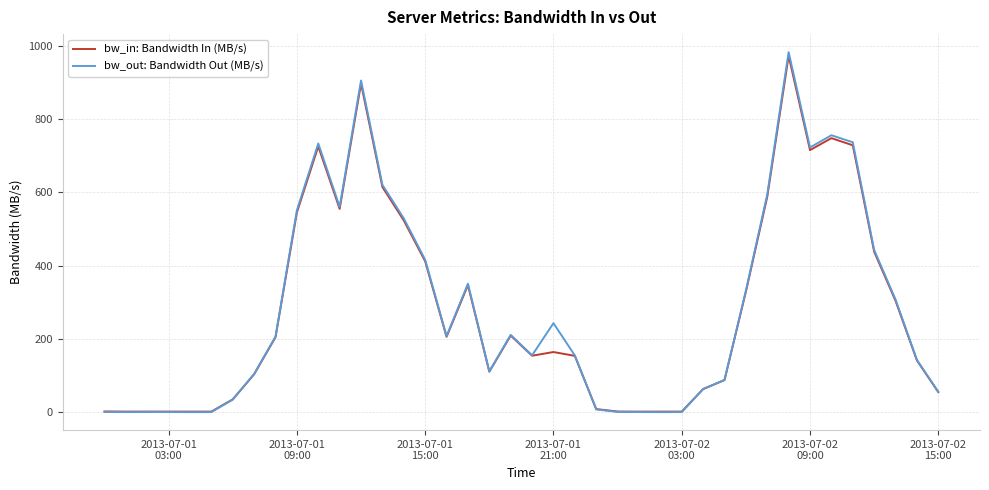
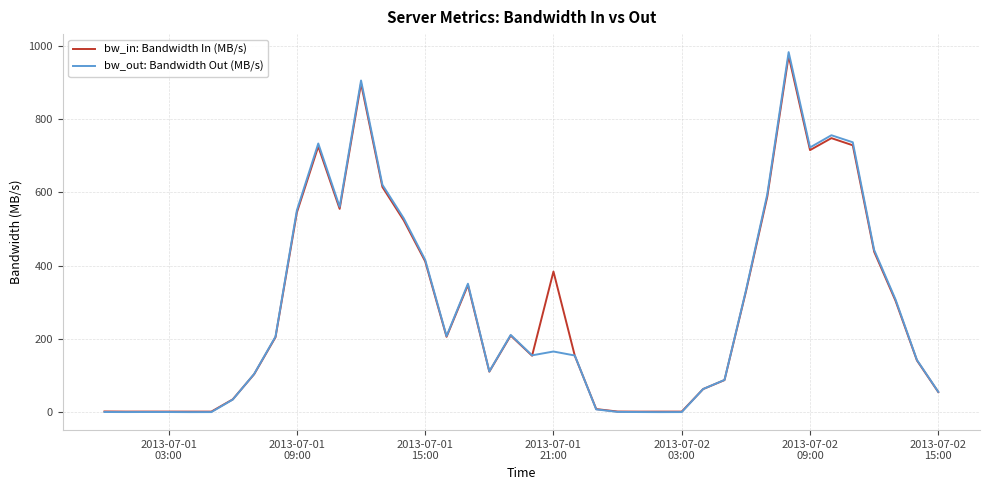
bw_in: Bandwidth In (MB/s), 2013-07-01 21:00: 160 -> 380
bw_out: Bandwidth Out (MB/s), 2013-07-01 21:00: 240 -> 170
